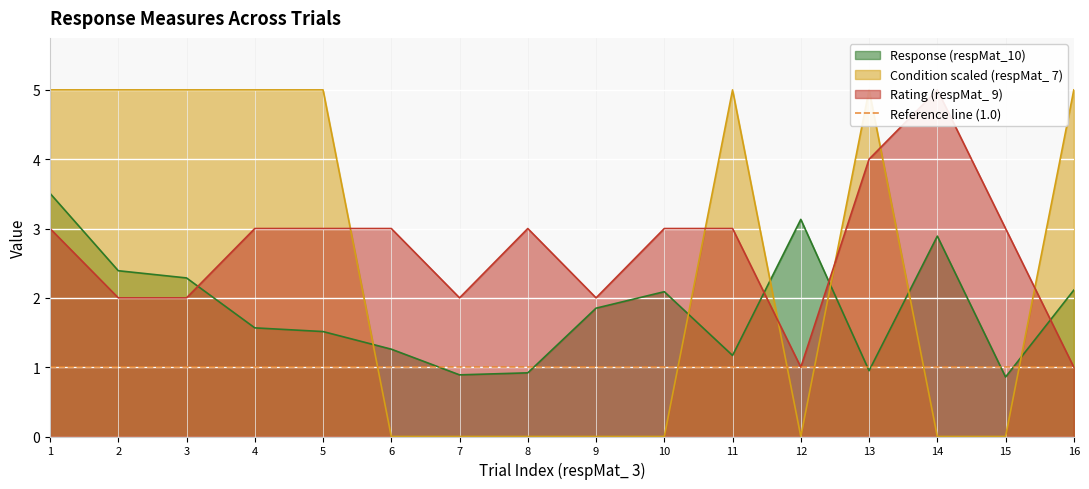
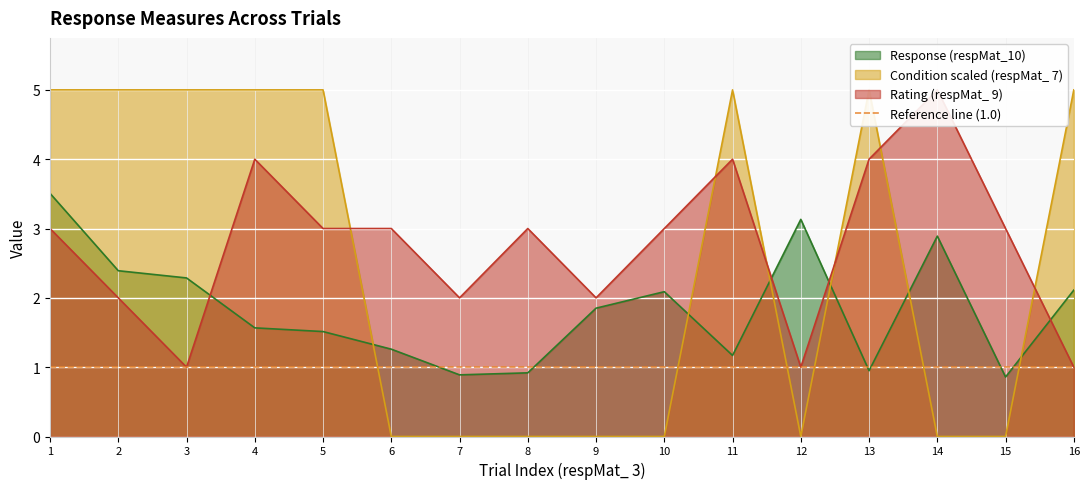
Rating (respMat_ 9), 3: 2 -> 1
Rating (respMat_ 9), 4: 3 -> 4
Rating (respMat_ 9), 11: 3 -> 4
